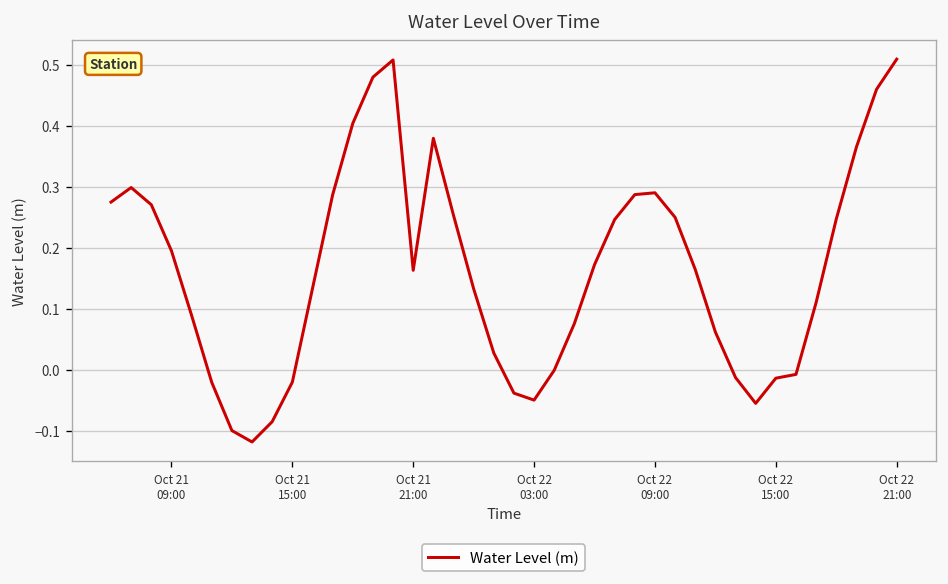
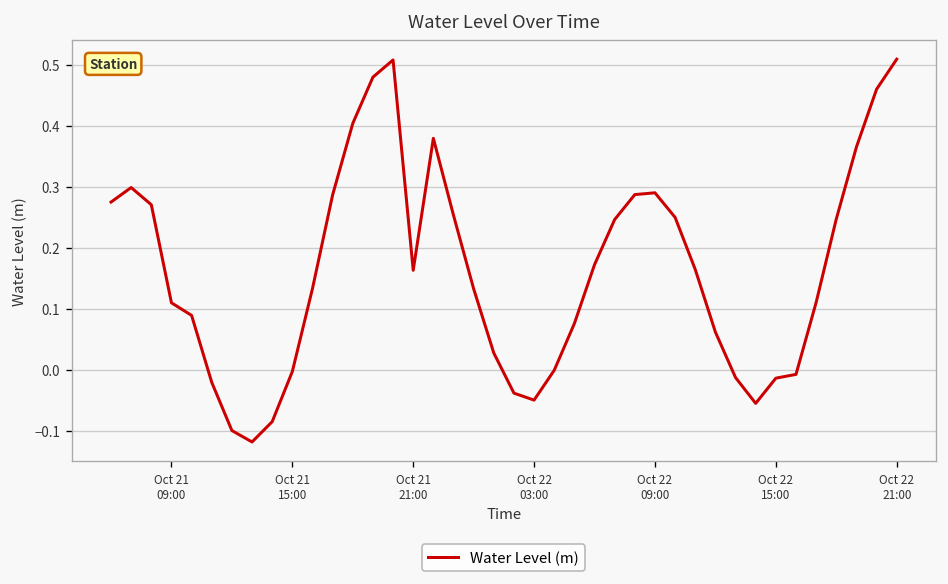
Oct 21 09:00: 0.19 -> 0.11
Oct 21 15:00: -0.02 -> 0.00
